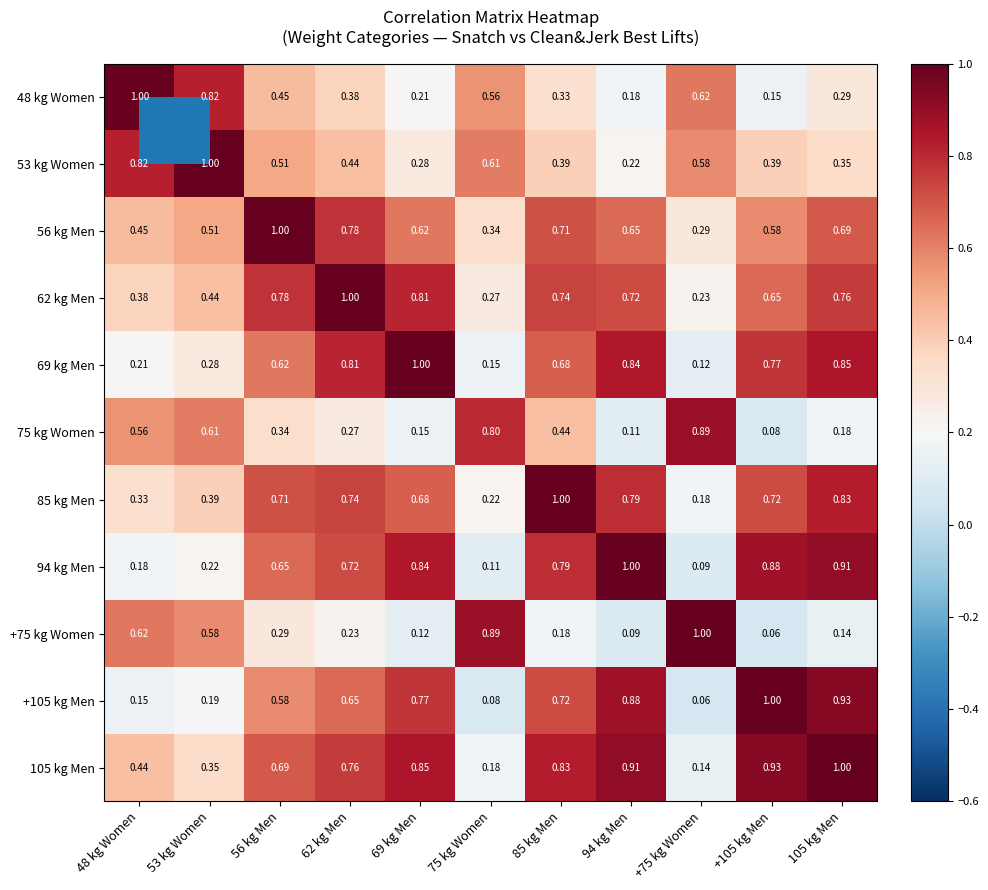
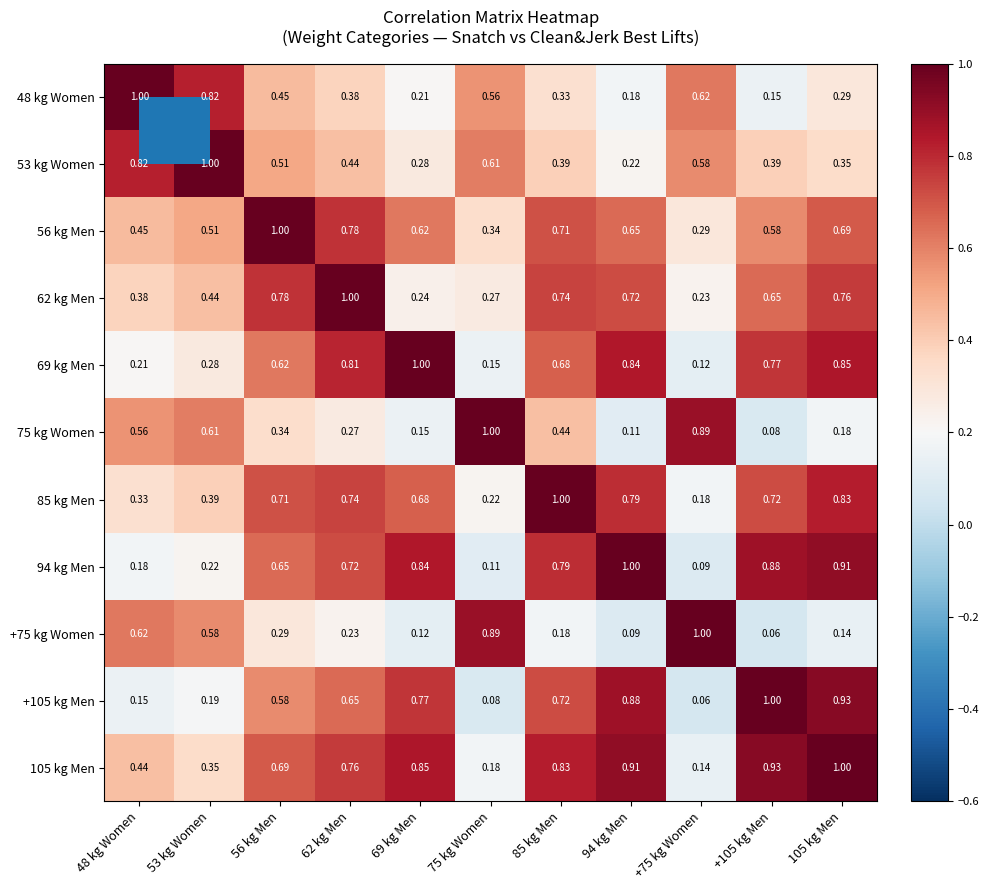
62 kg Men, 69 kg Men: 0.81 -> 0.24
75 kg Women, 75 kg Women: 0.80 -> 1.00
